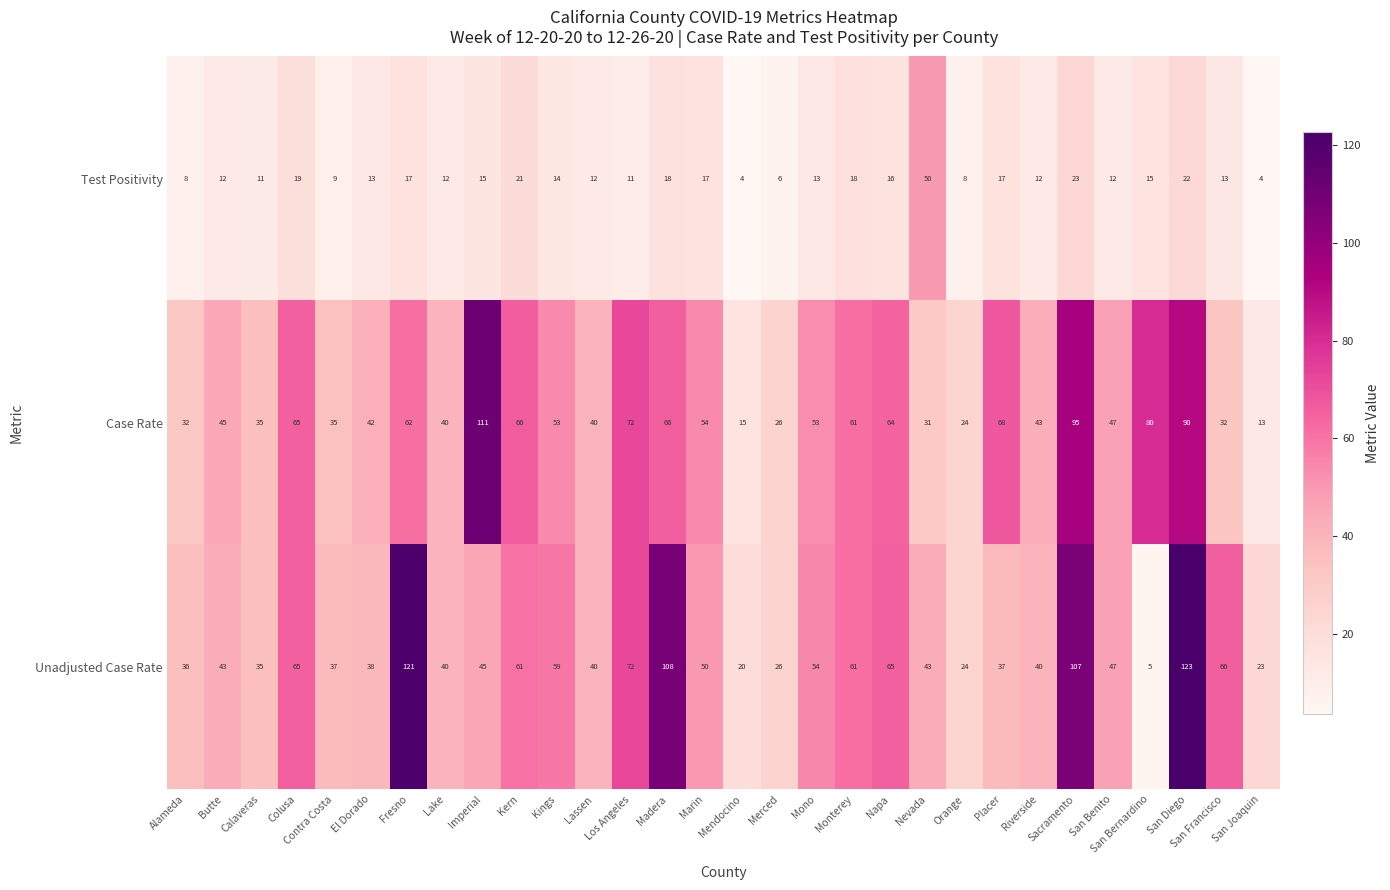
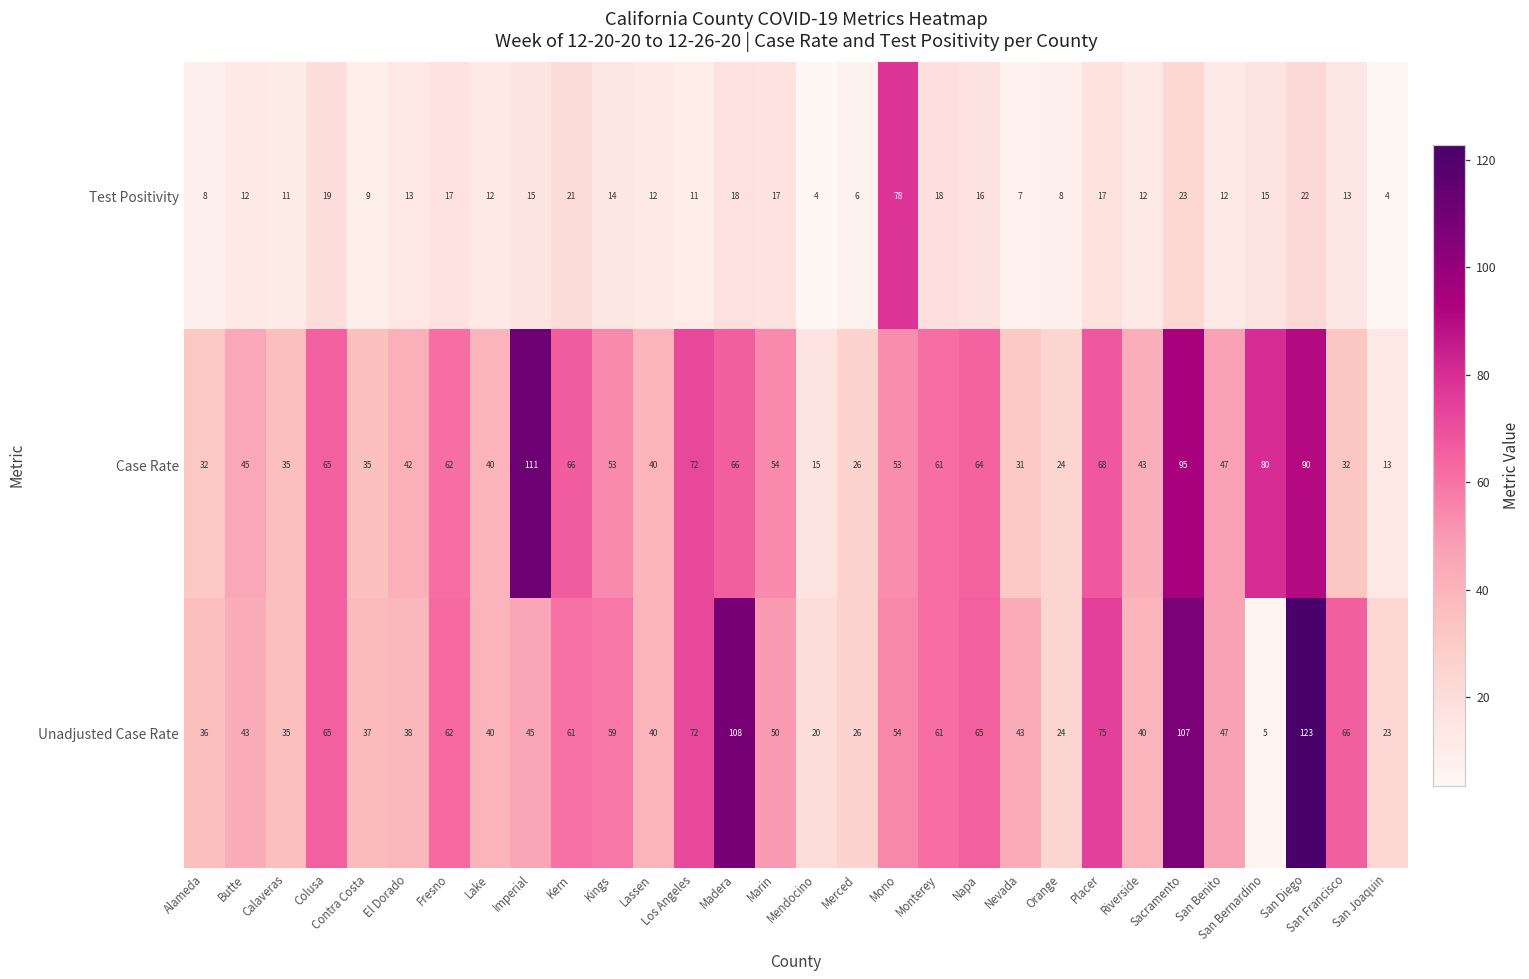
Test Positivity, Mono: 13 -> 78
Test Positivity, Nevada: 50 -> 7
Unadjusted Case Rate, Fresno: 121 -> 62
Unadjusted Case Rate, Placer: 37 -> 75
